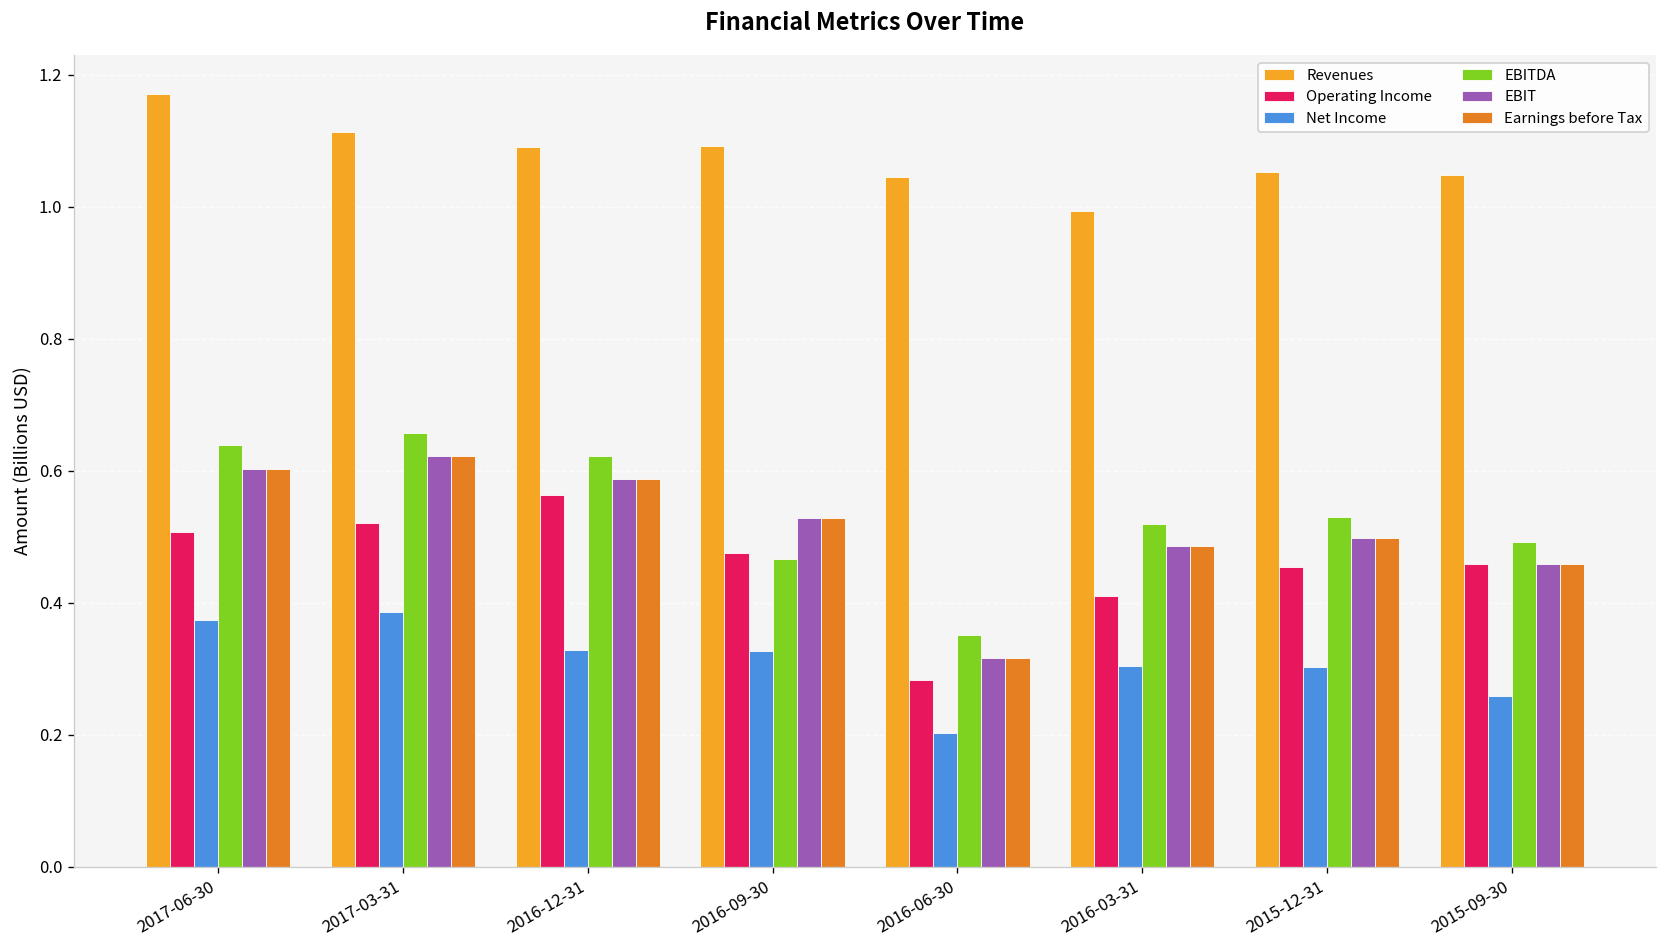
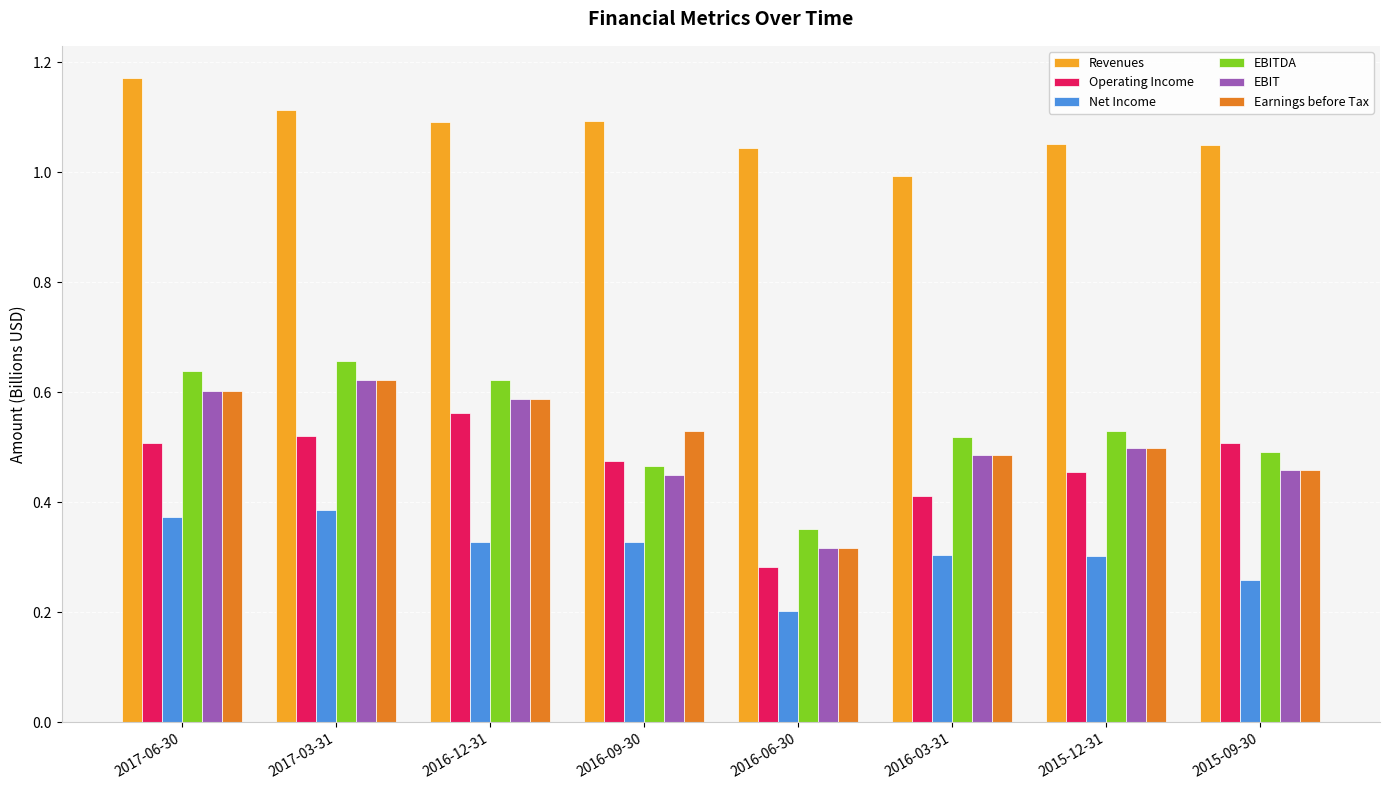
EBIT, 2016-09-30: 0.53 -> 0.45
Operating Income, 2015-09-30: 0.46 -> 0.51
